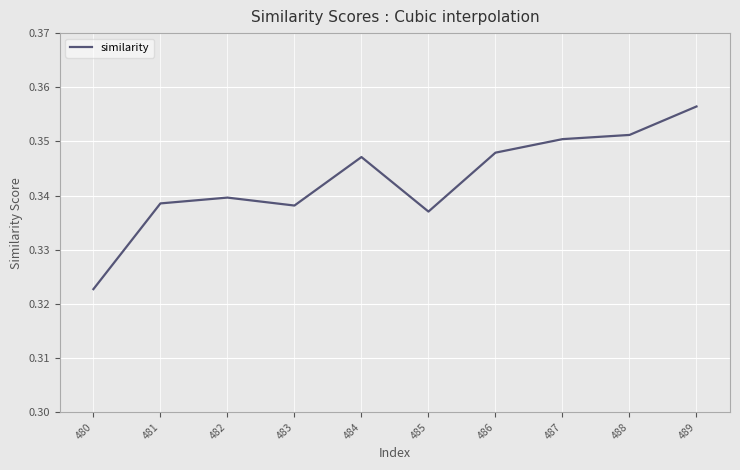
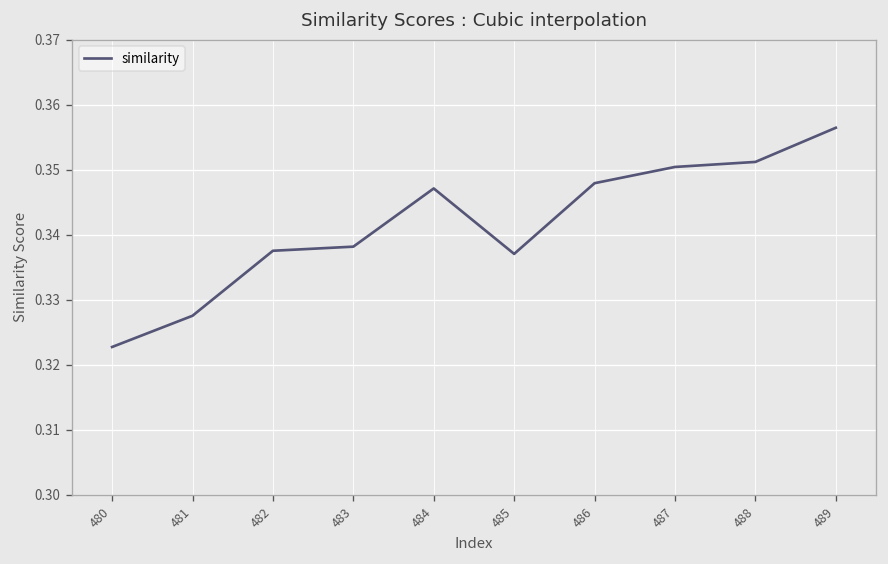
481: 0.339 -> 0.328
482: 0.340 -> 0.338
